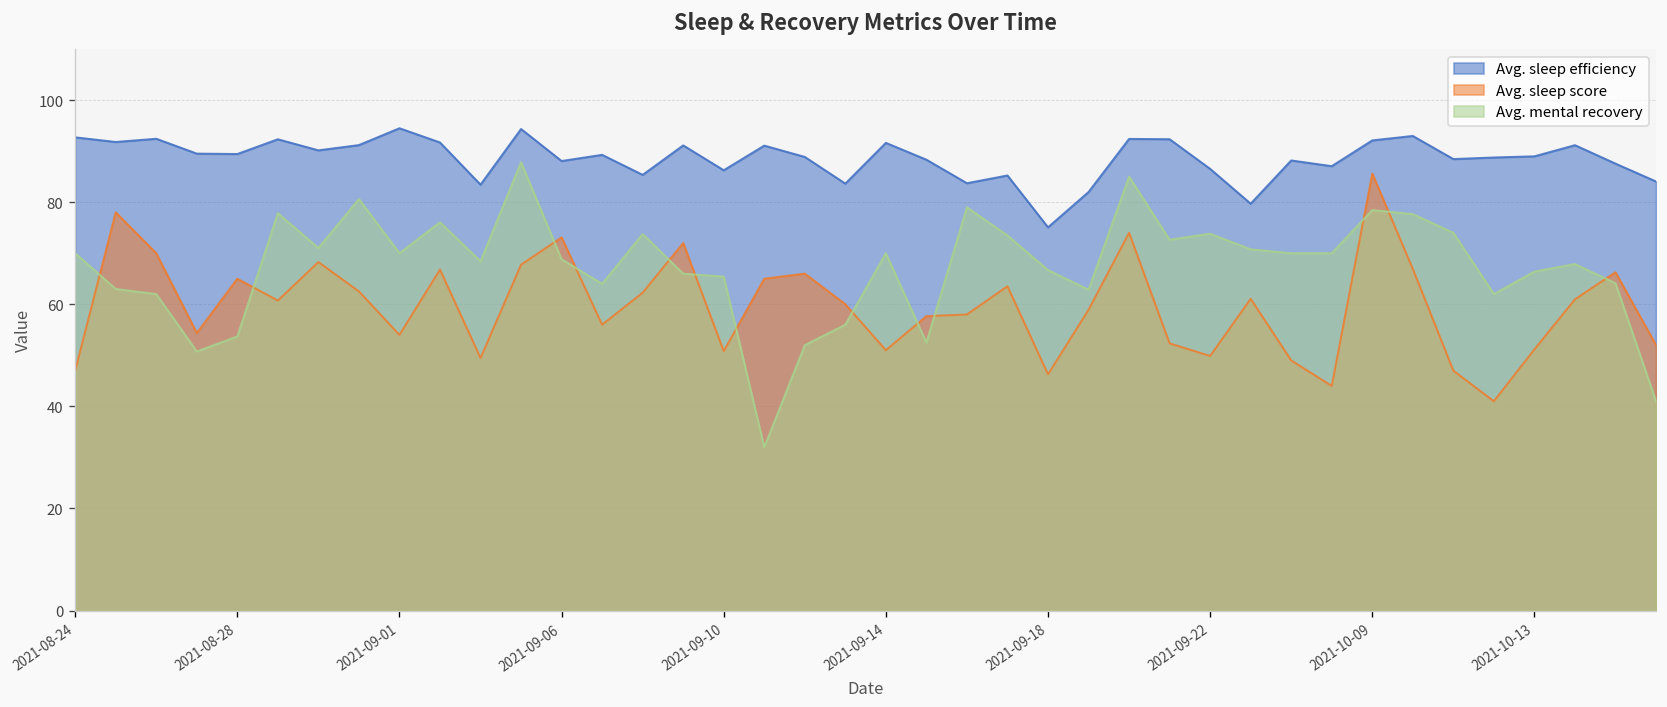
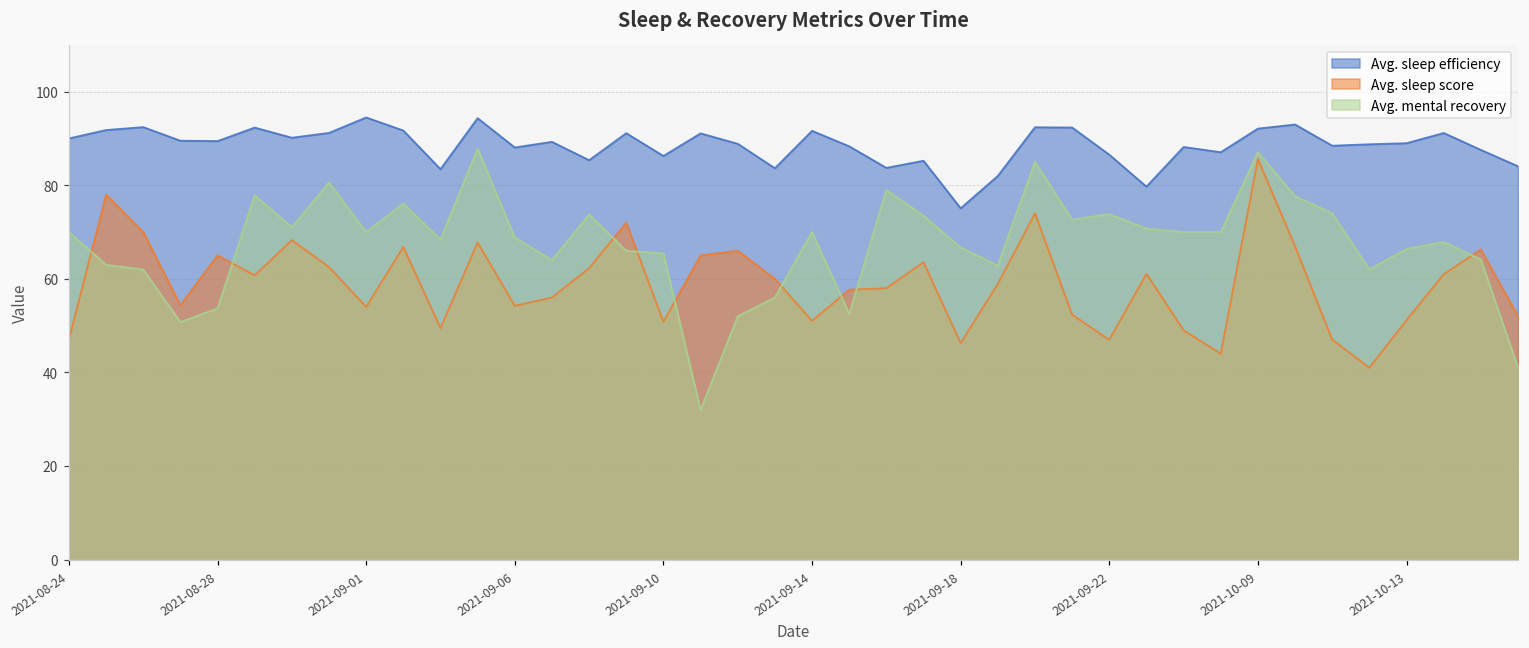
Avg. sleep efficiency, 2021-08-24: 93 -> 90
Avg. sleep score, 2021-09-06: 73 -> 54
Avg. sleep score, 2021-09-22: 50 -> 47
Avg. mental recovery, 2021-10-09: 78 -> 87
